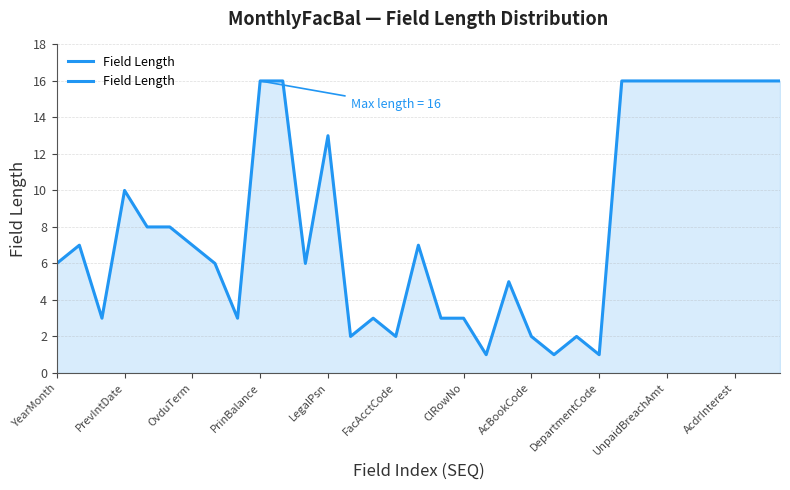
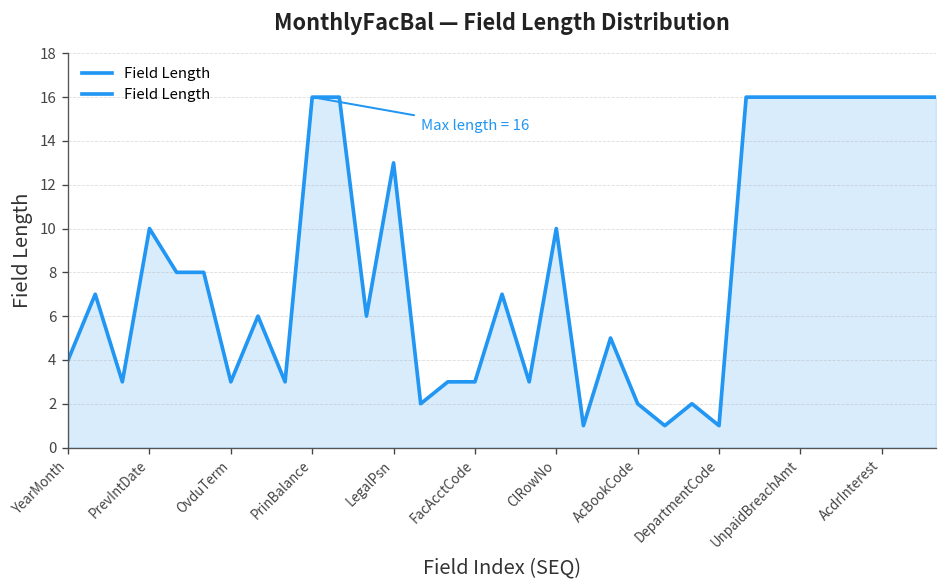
YearMonth: 6 -> 4
OvduTerm: 7 -> 3
FacAcctCode: 2 -> 3
ClRowNo: 3 -> 10
